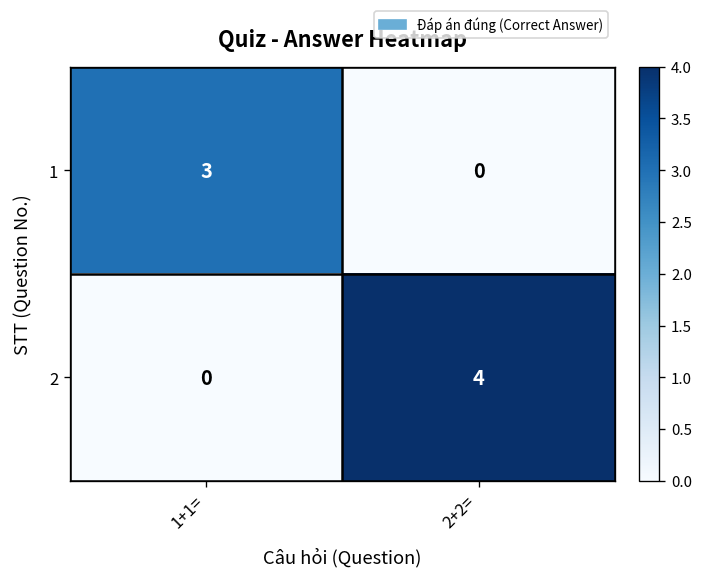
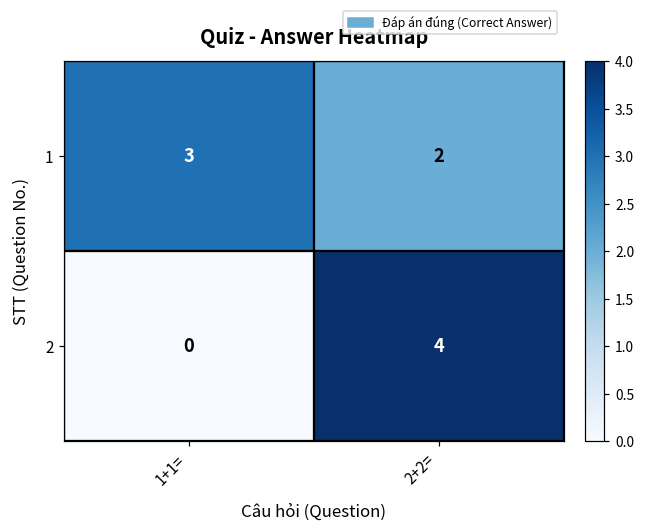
1, 2+2=: 0 -> 2
